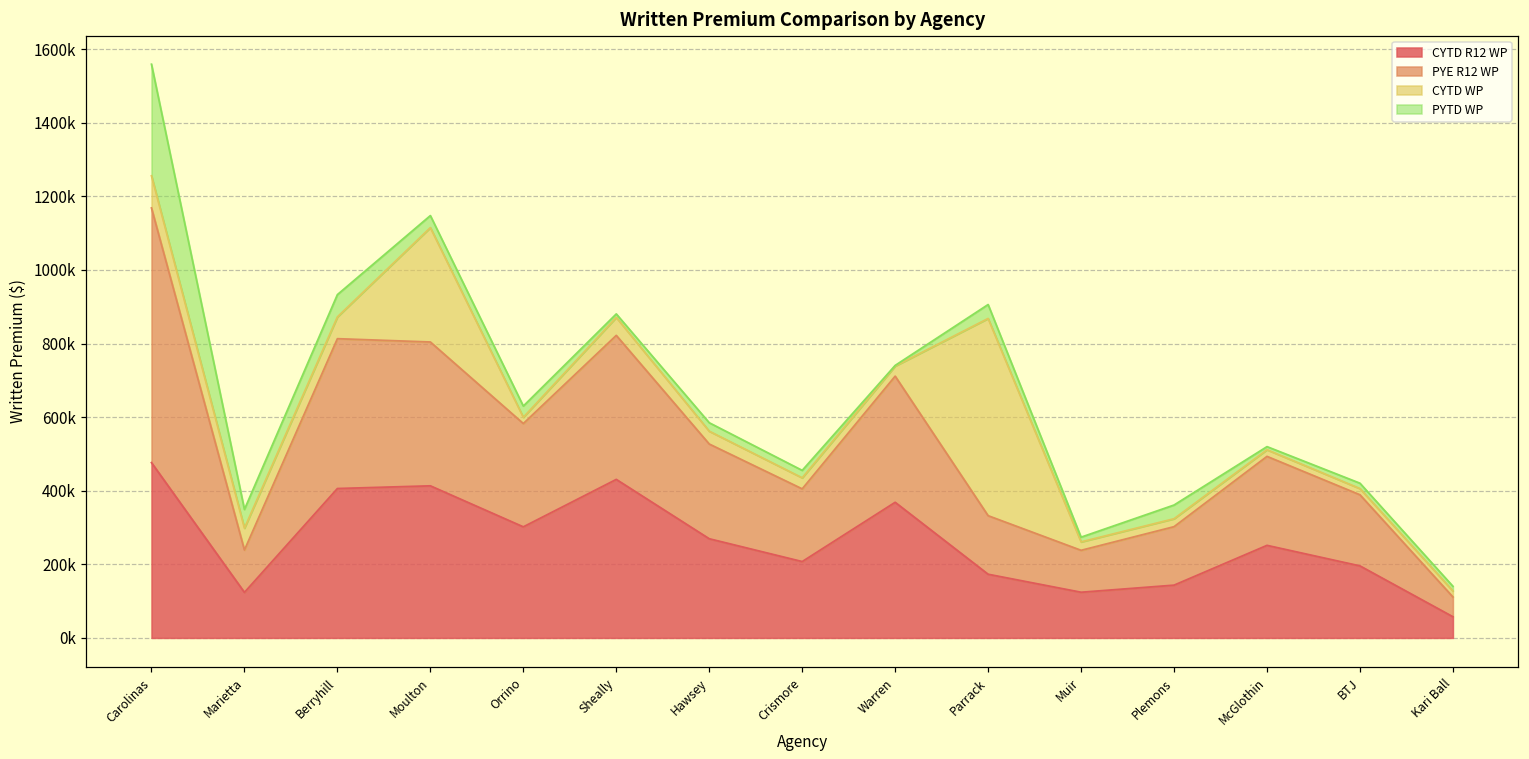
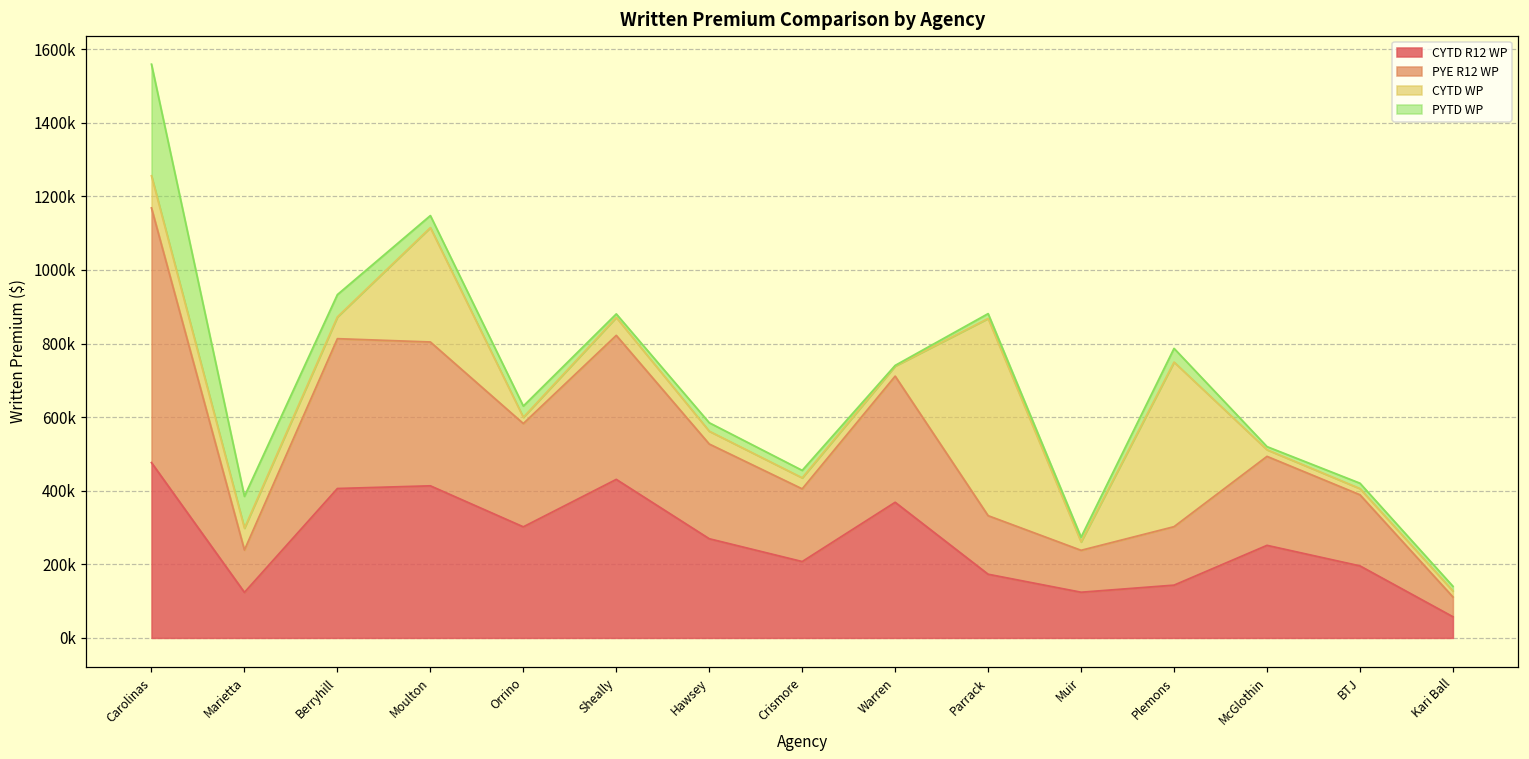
PYTD WP, Marietta: 50000 -> 90000
PYTD WP, Parrack: 40000 -> 10000
CYTD WP, Plemons: 20000 -> 450000
